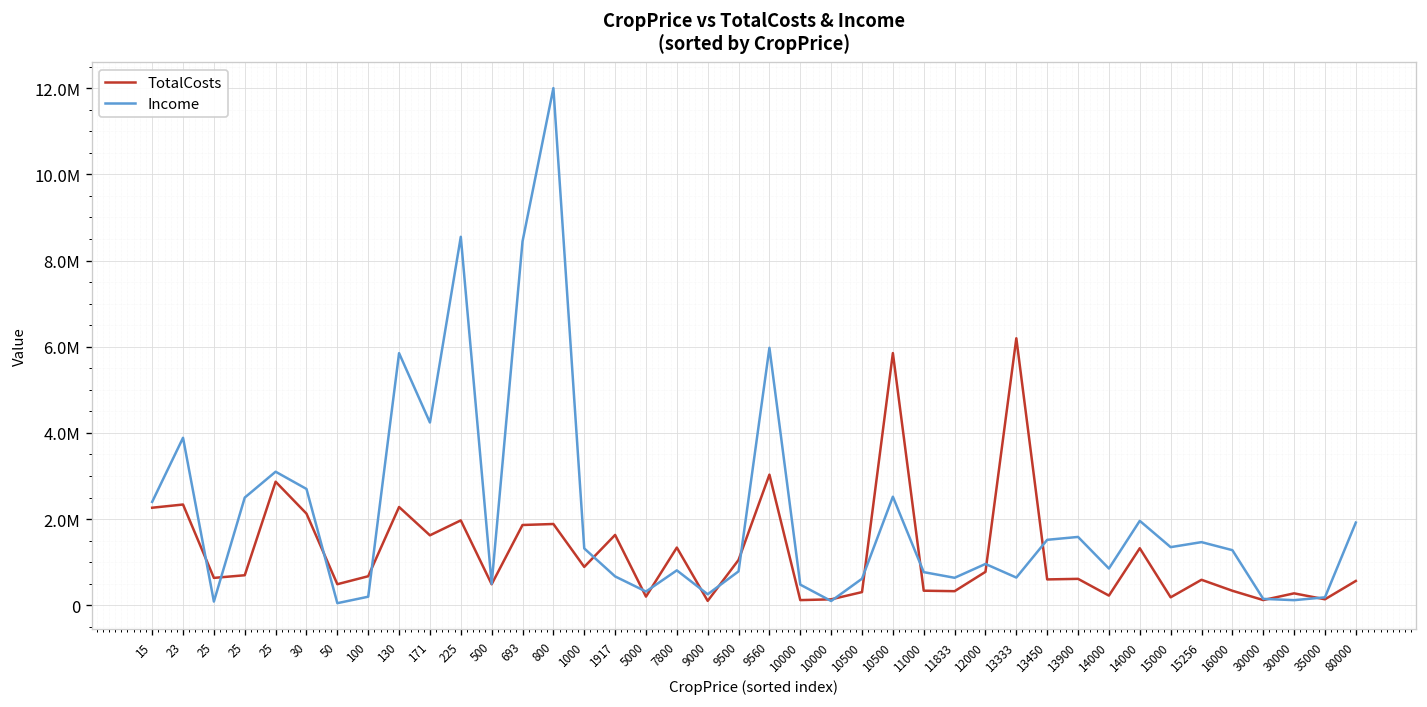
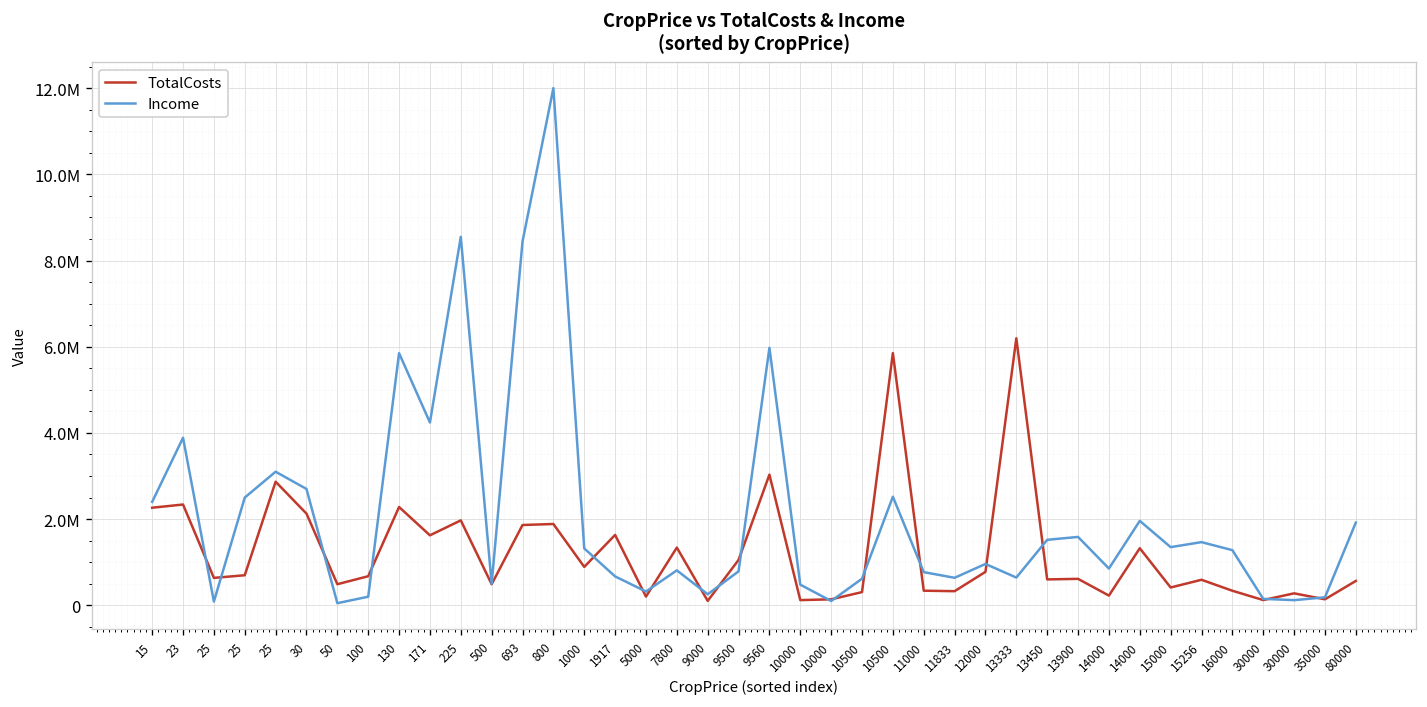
TotalCosts, 15000: 200000 -> 400000
